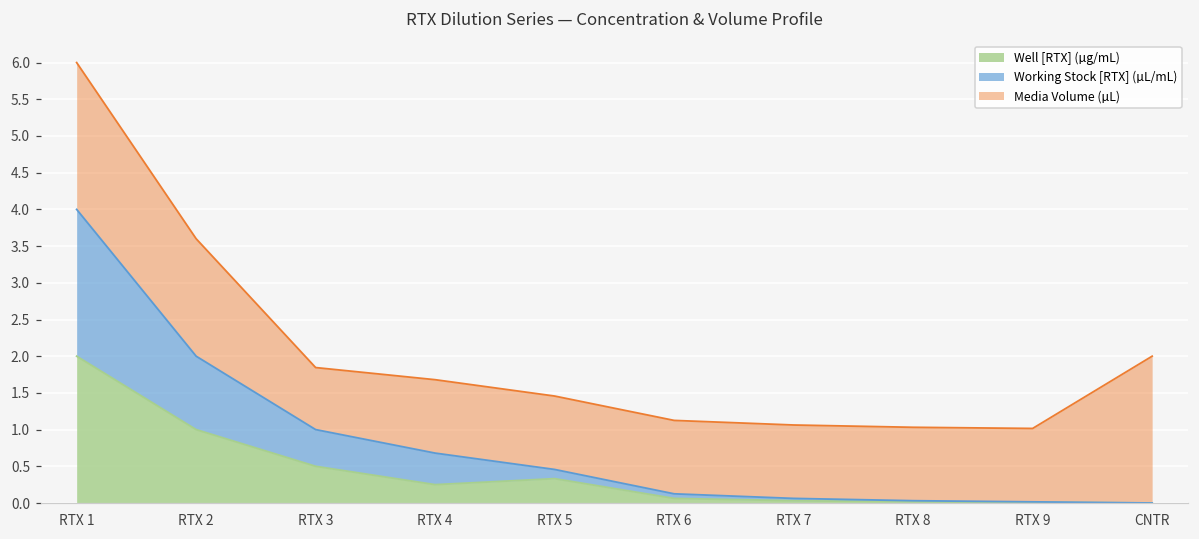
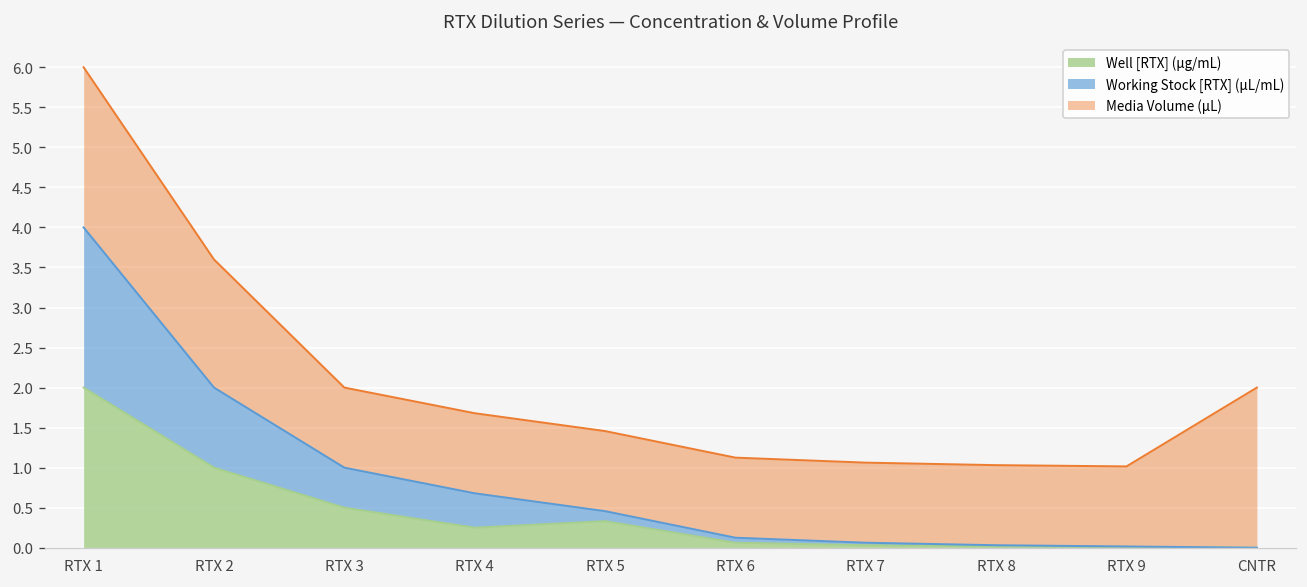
Media Volume (µL), RTX 3: 0.8 -> 1.0
